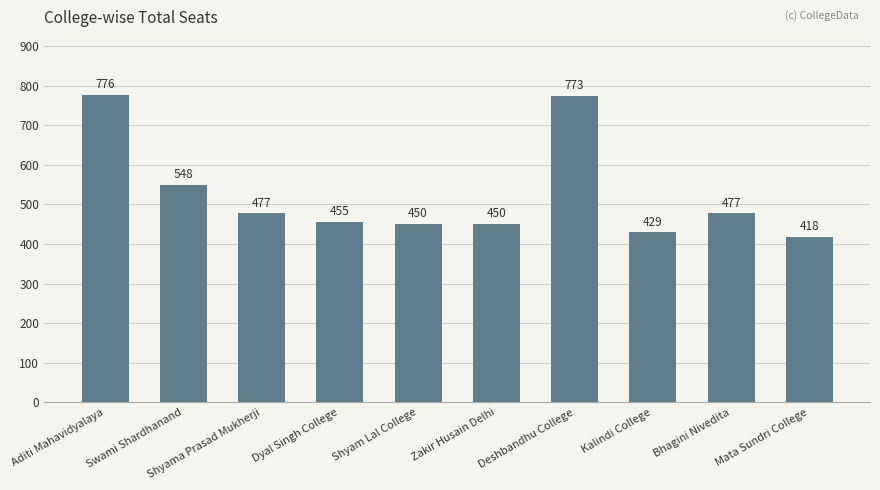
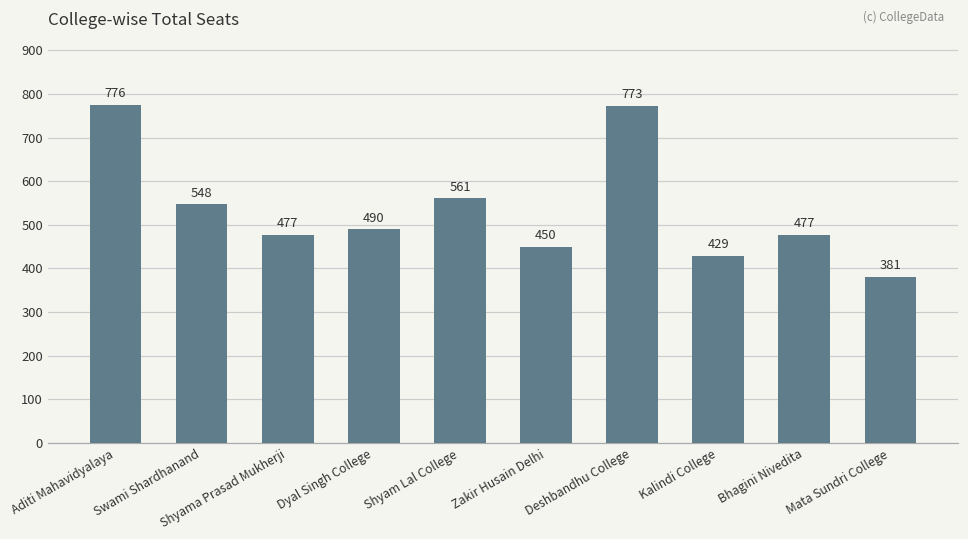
Dyal Singh College: 455 -> 490
Shyam Lal College: 450 -> 561
Mata Sundri College: 418 -> 381
